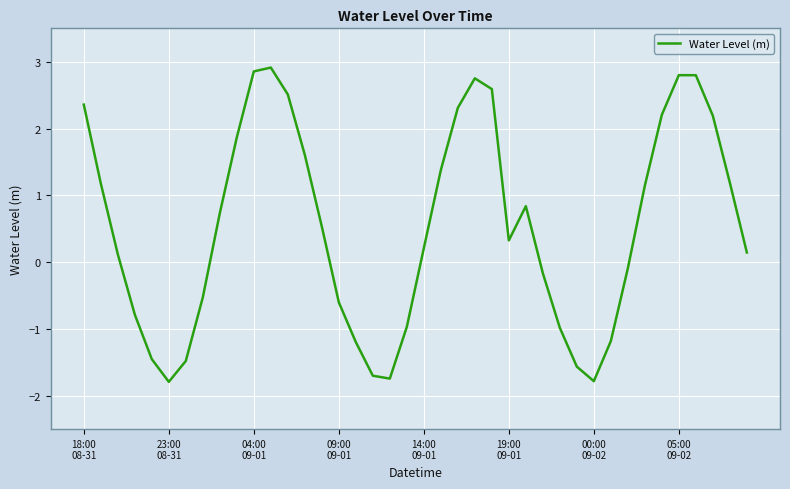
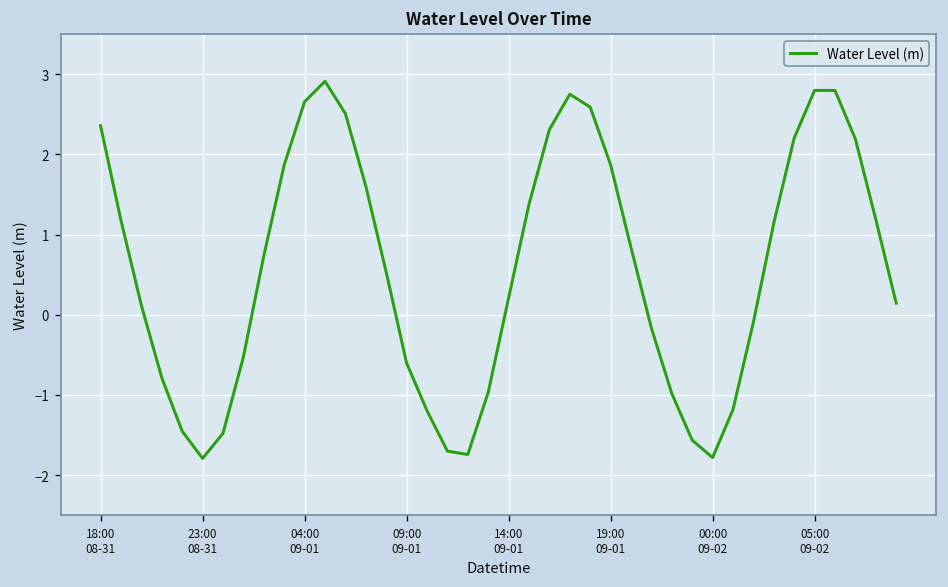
04:00 09-01: 2.9 -> 2.7
19:00 09-01: 0.3 -> 1.9
